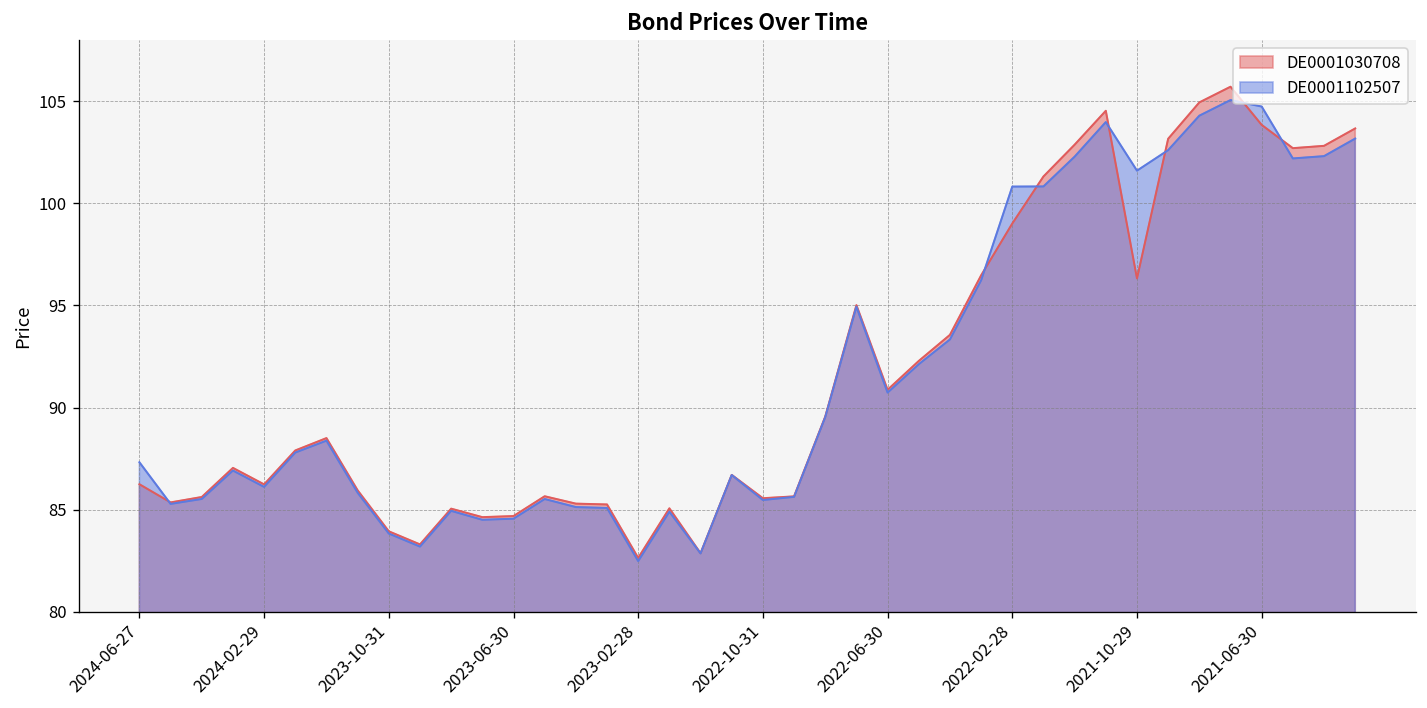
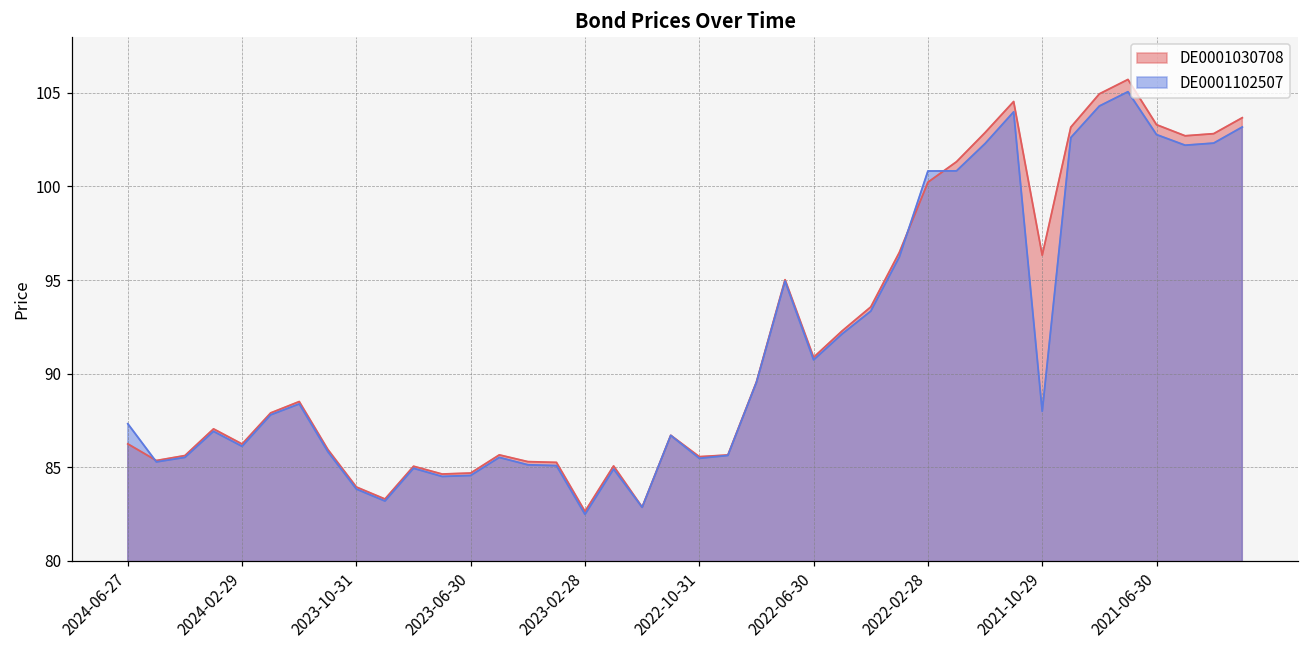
DE0001030708, 2022-02-28: 99.0 -> 100.2
DE0001102507, 2021-10-29: 101.6 -> 88.0
DE0001030708, 2021-06-30: 103.8 -> 103.3
DE0001102507, 2021-06-30: 104.7 -> 102.8
